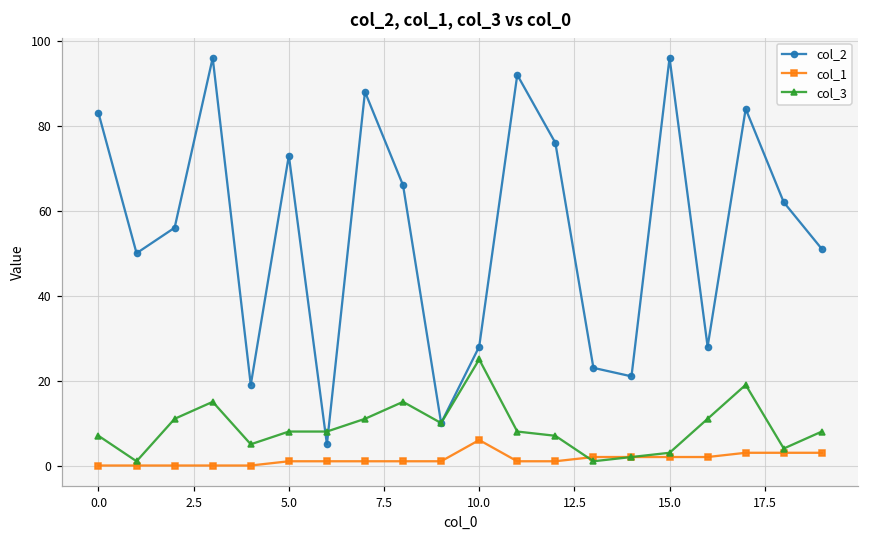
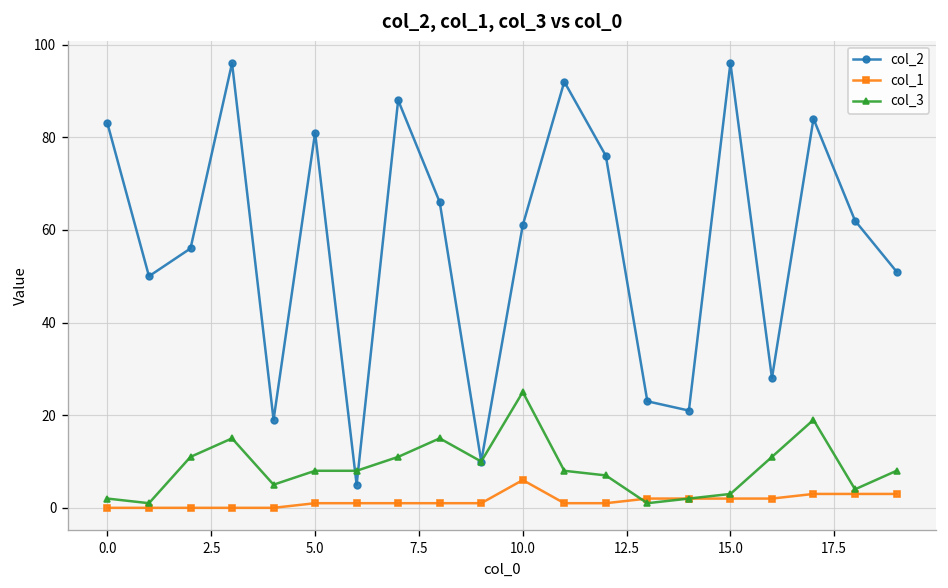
col_3, 0.0: 7 -> 2
col_2, 5.0: 73 -> 81
col_2, 10.0: 28 -> 61
